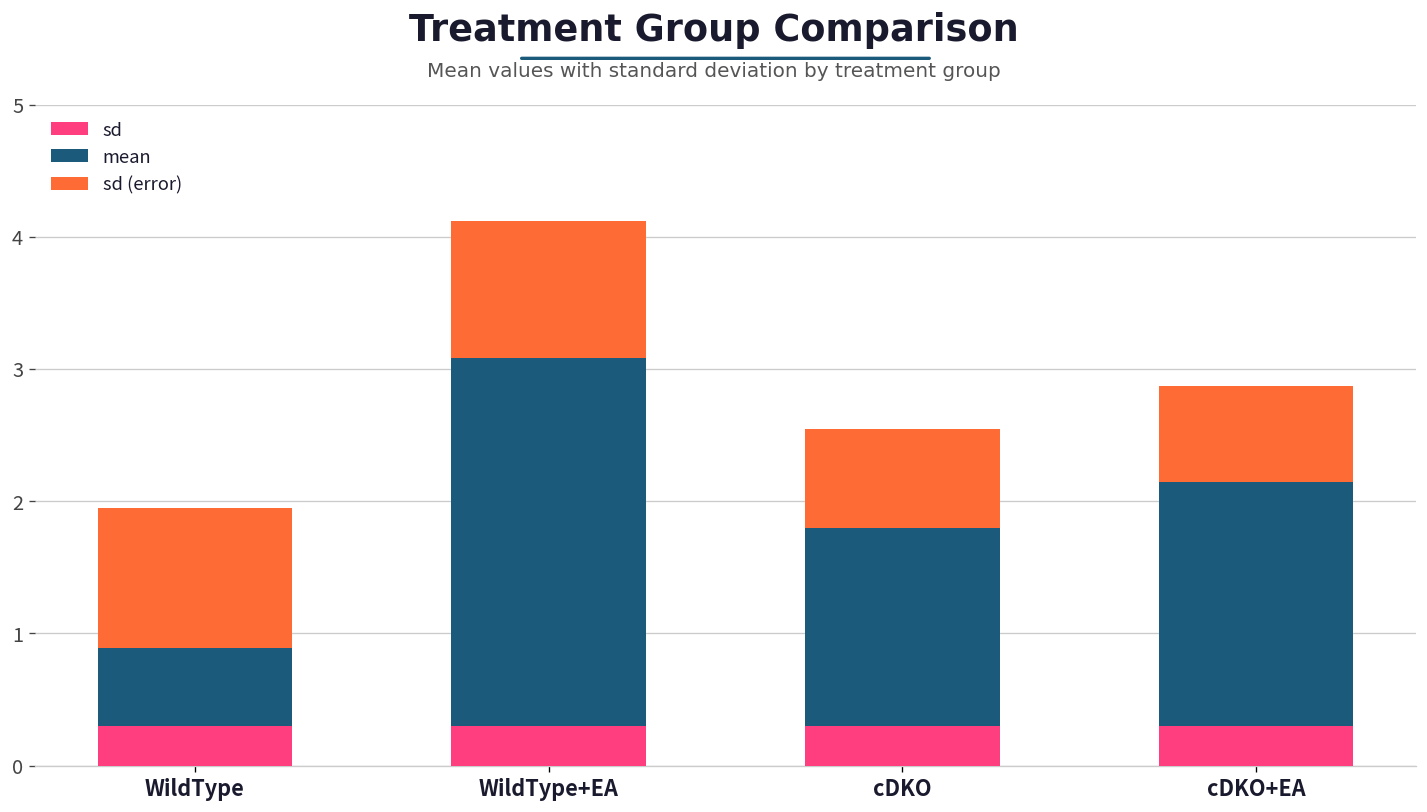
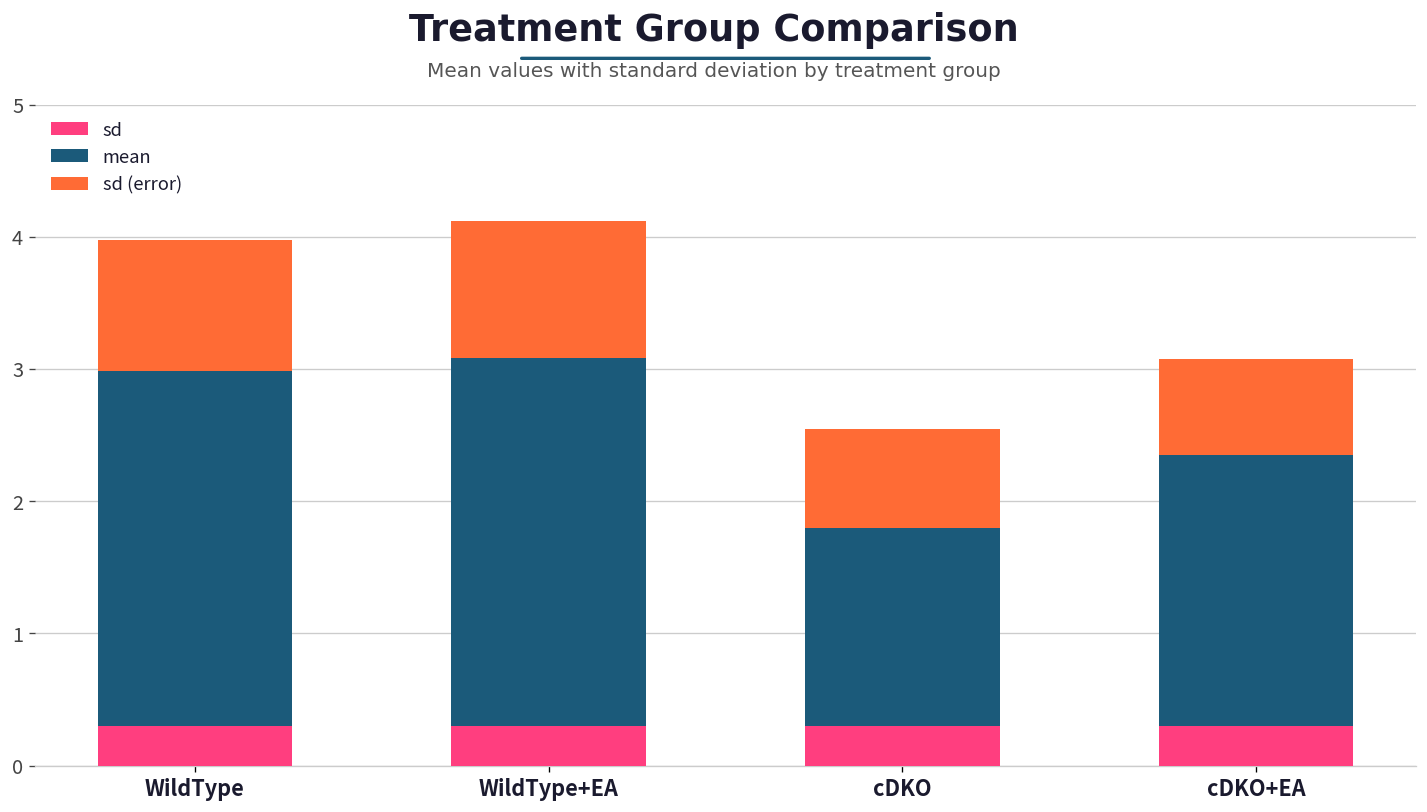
mean, WildType: 0.59 -> 2.69
sd (error), WildType: 1.06 -> 0.99
mean, cDKO+EA: 1.85 -> 2.05
